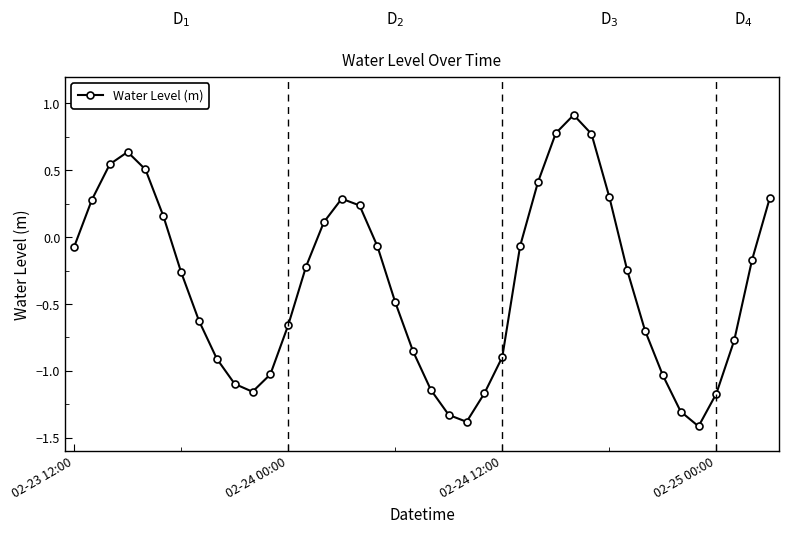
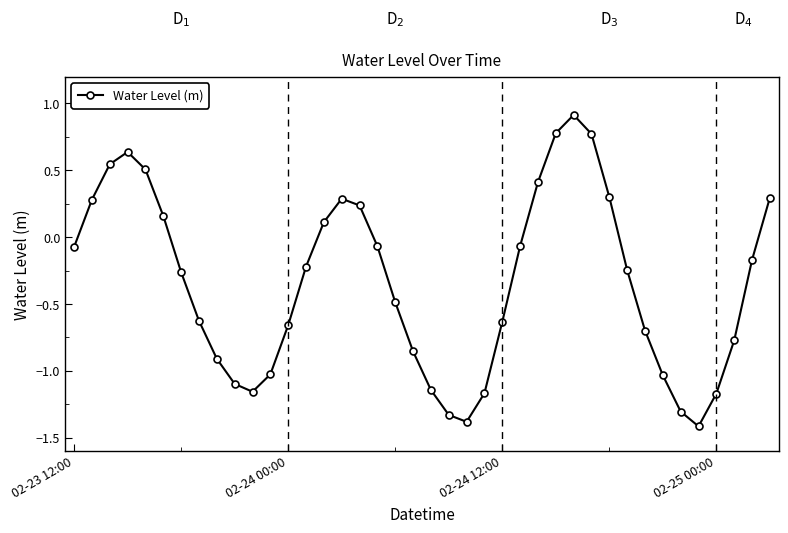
02-24 12:00: -0.90 -> -0.63
